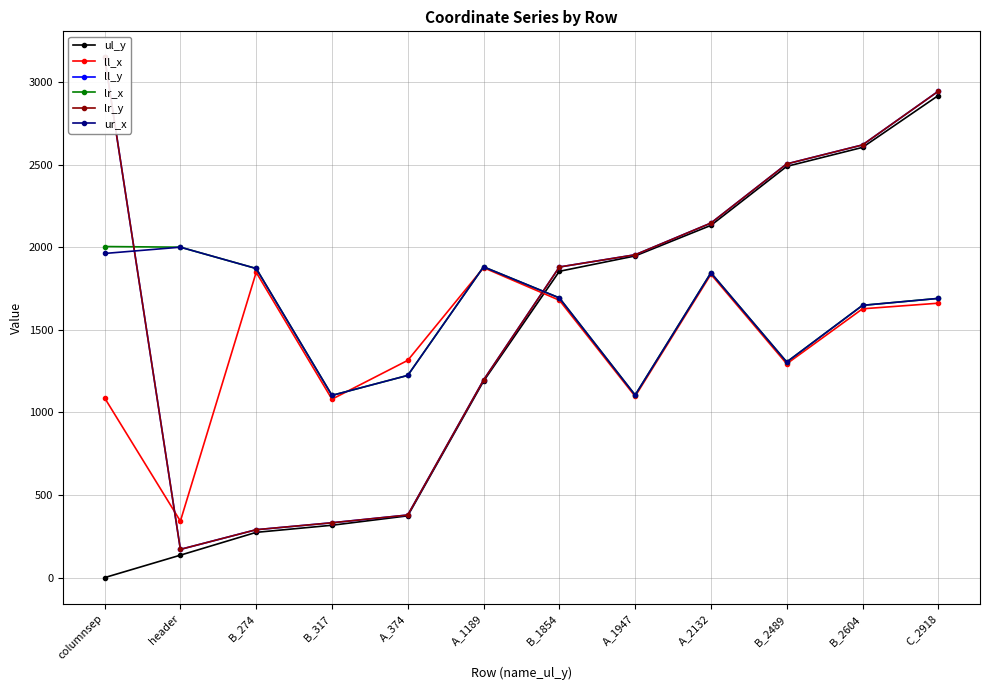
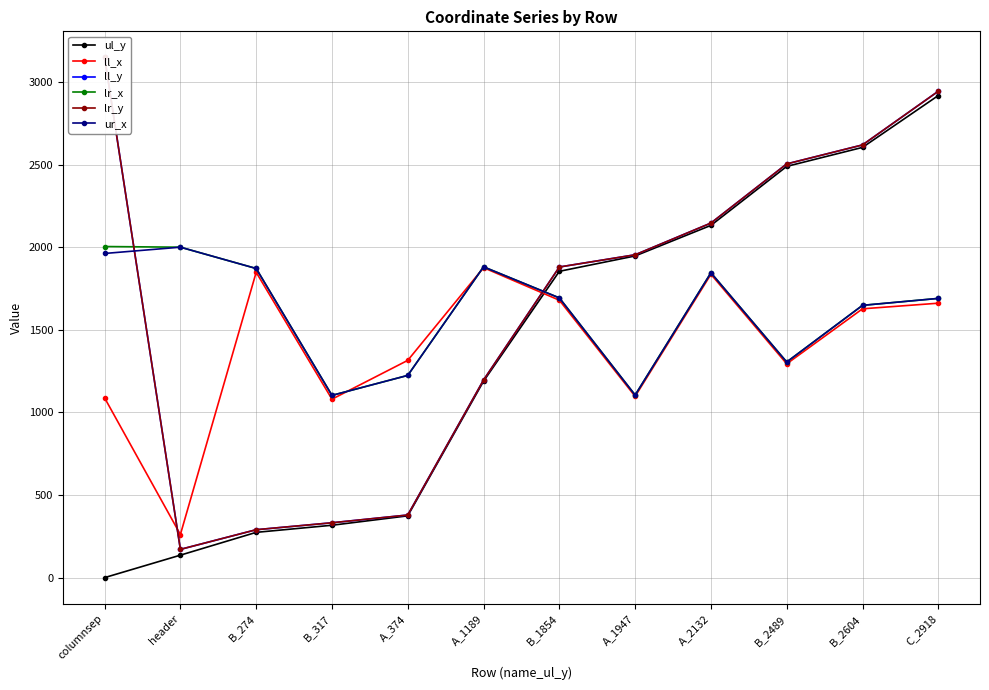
ll_x, header: 340 -> 260
